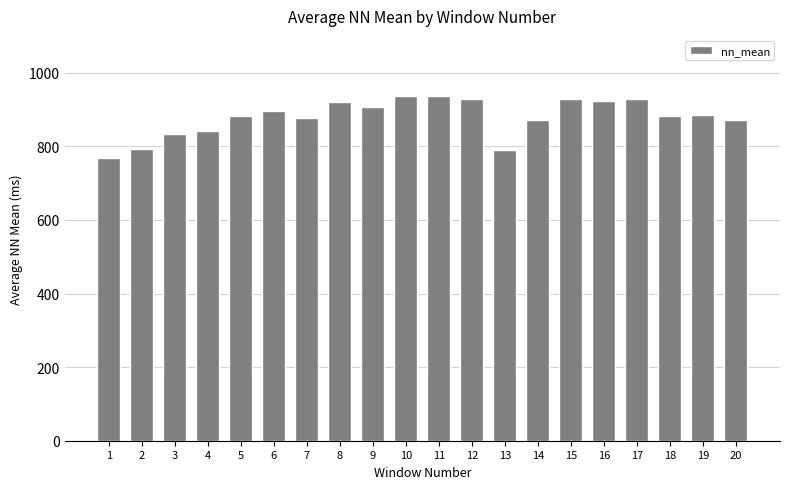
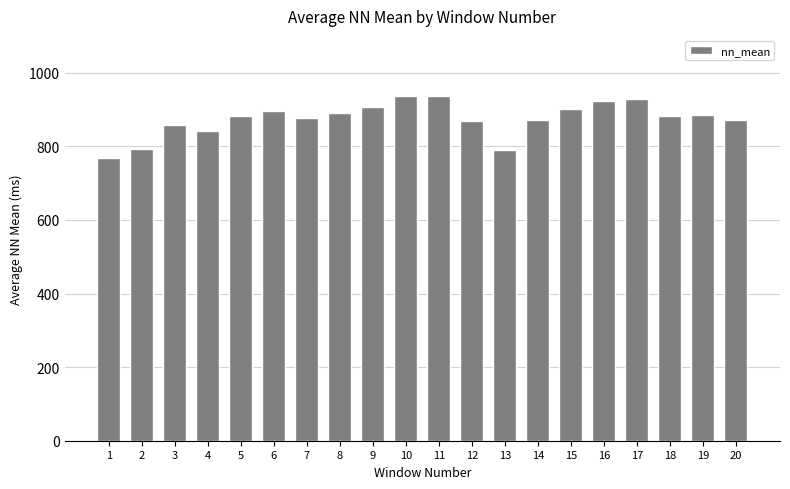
3: 830 -> 860
8: 920 -> 890
12: 930 -> 870
15: 930 -> 900
